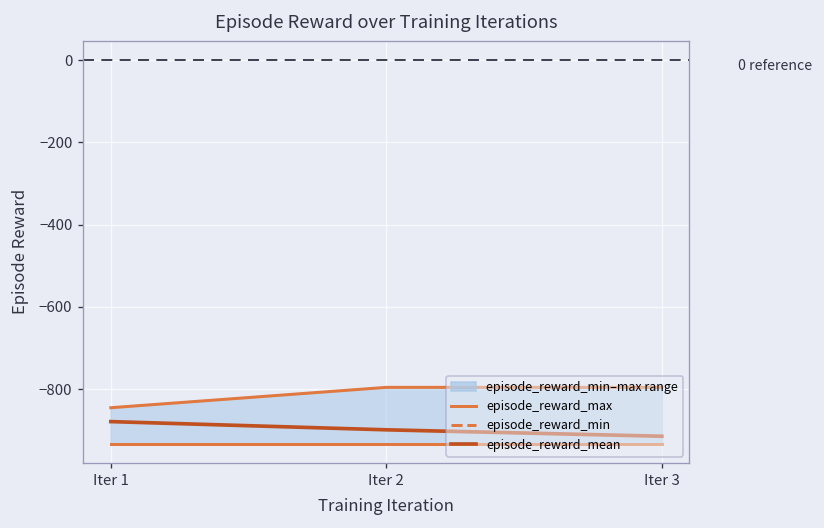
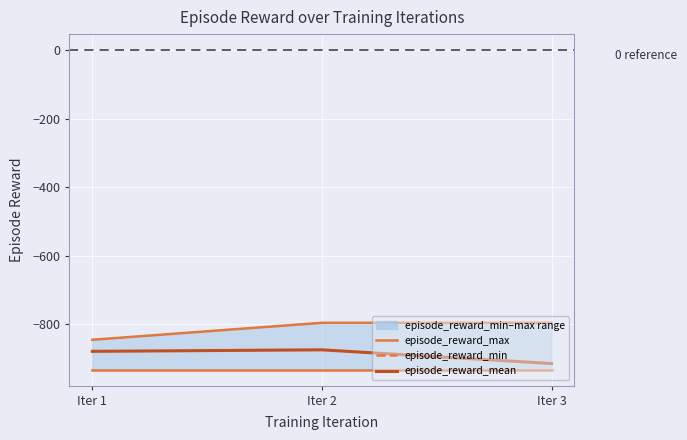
episode_reward_mean, Iter 2: -900 -> -870
